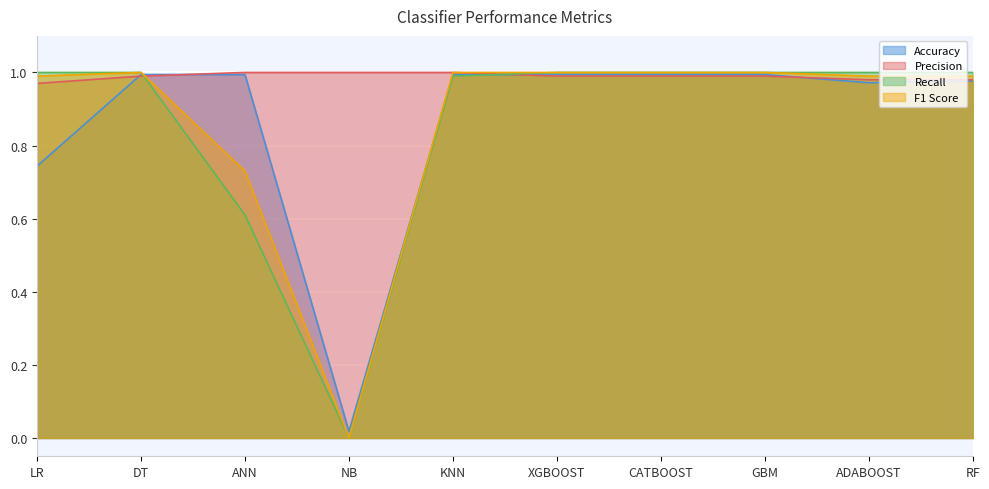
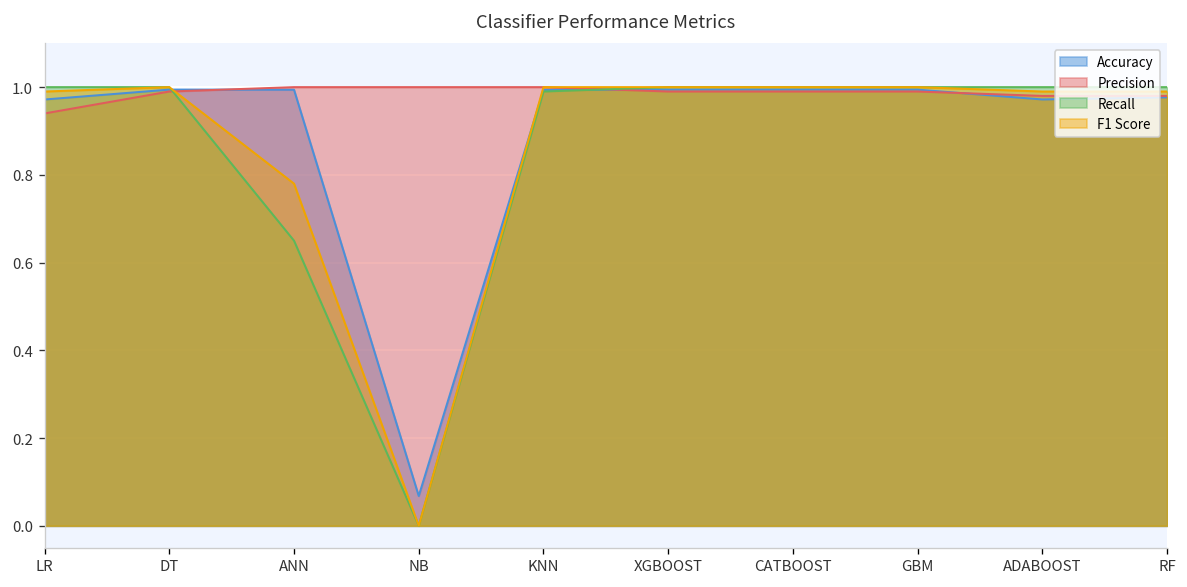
Accuracy, LR: 0.74 -> 0.97
Precision, LR: 0.97 -> 0.94
Recall, ANN: 0.61 -> 0.65
F1 Score, ANN: 0.73 -> 0.78
Accuracy, NB: 0.02 -> 0.07
